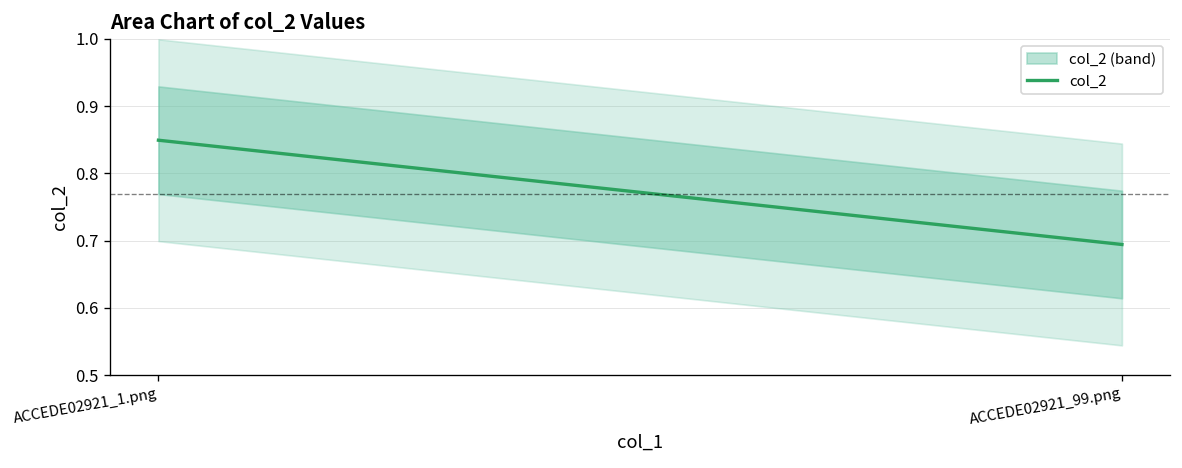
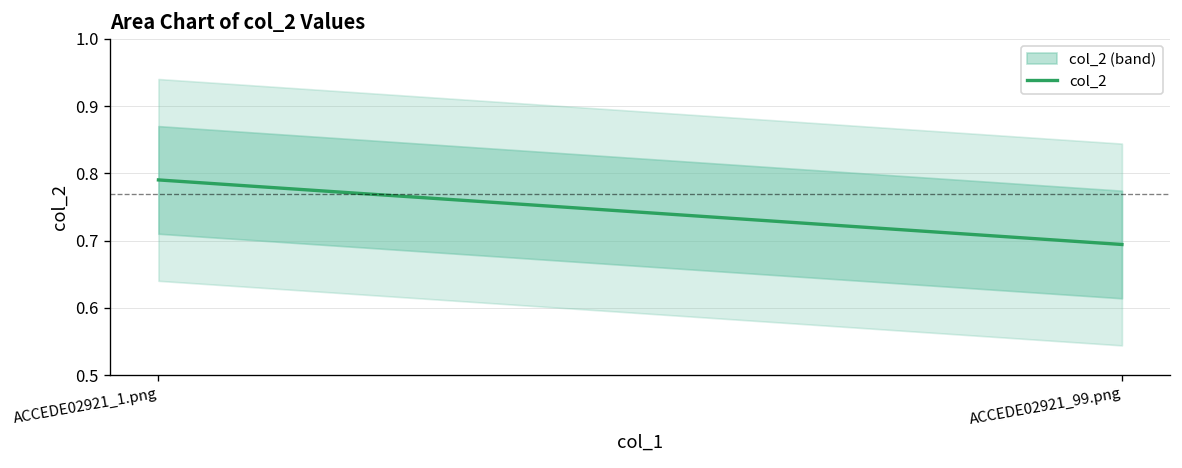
col_2, ACCEDE02921_1.png: 0.85 -> 0.79
